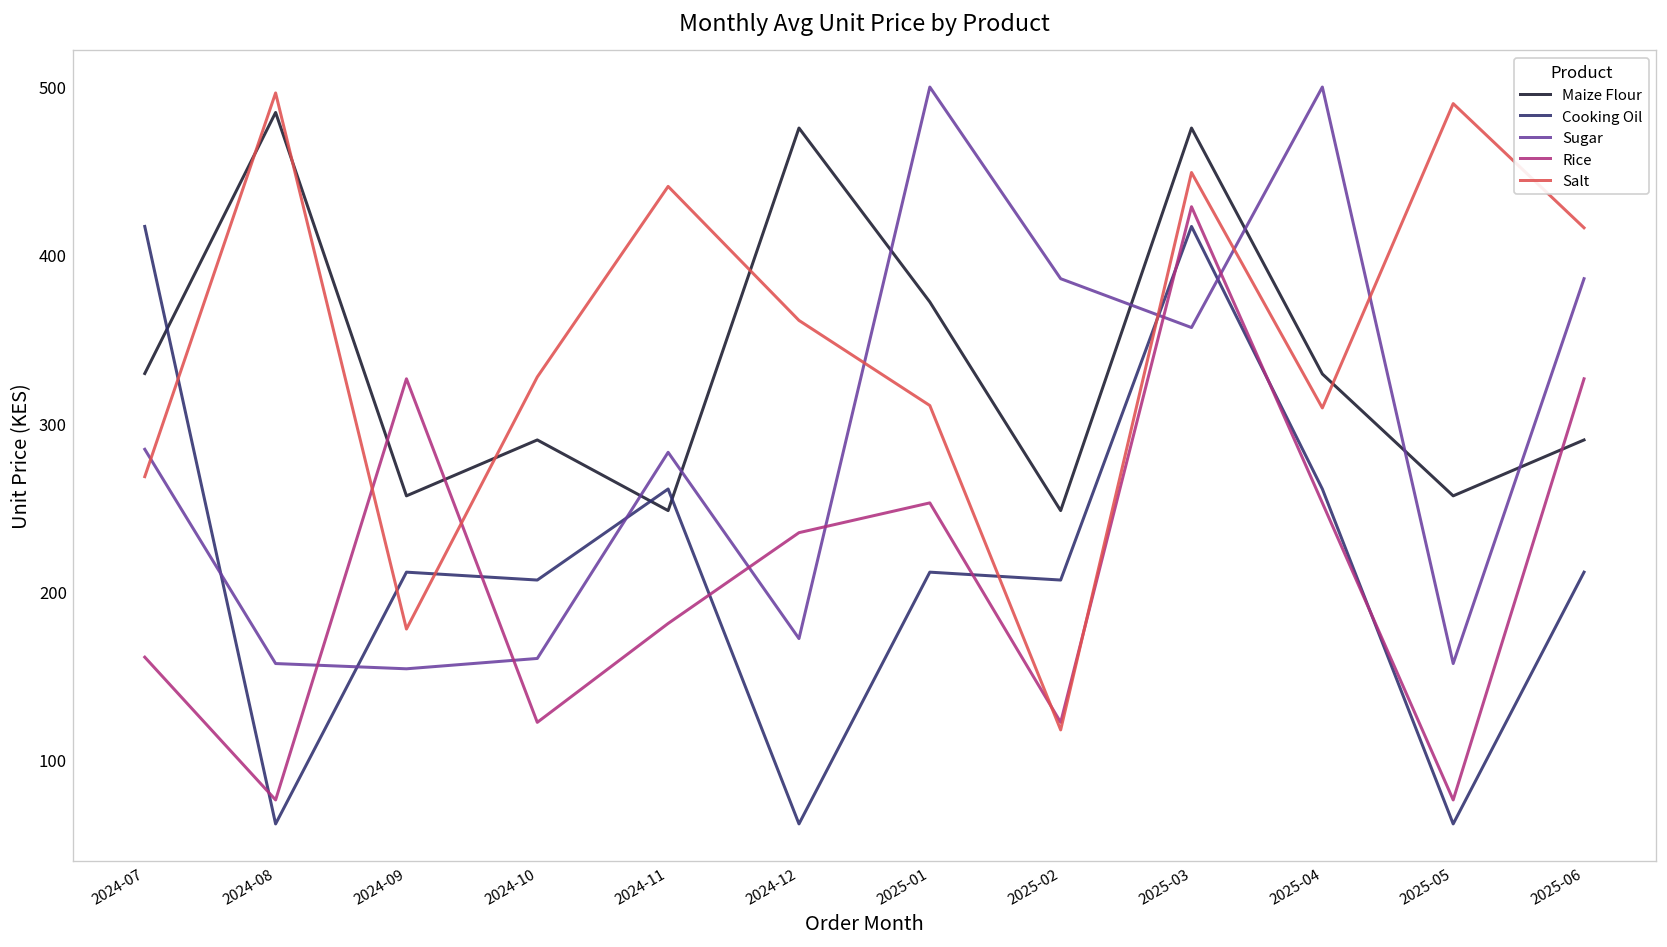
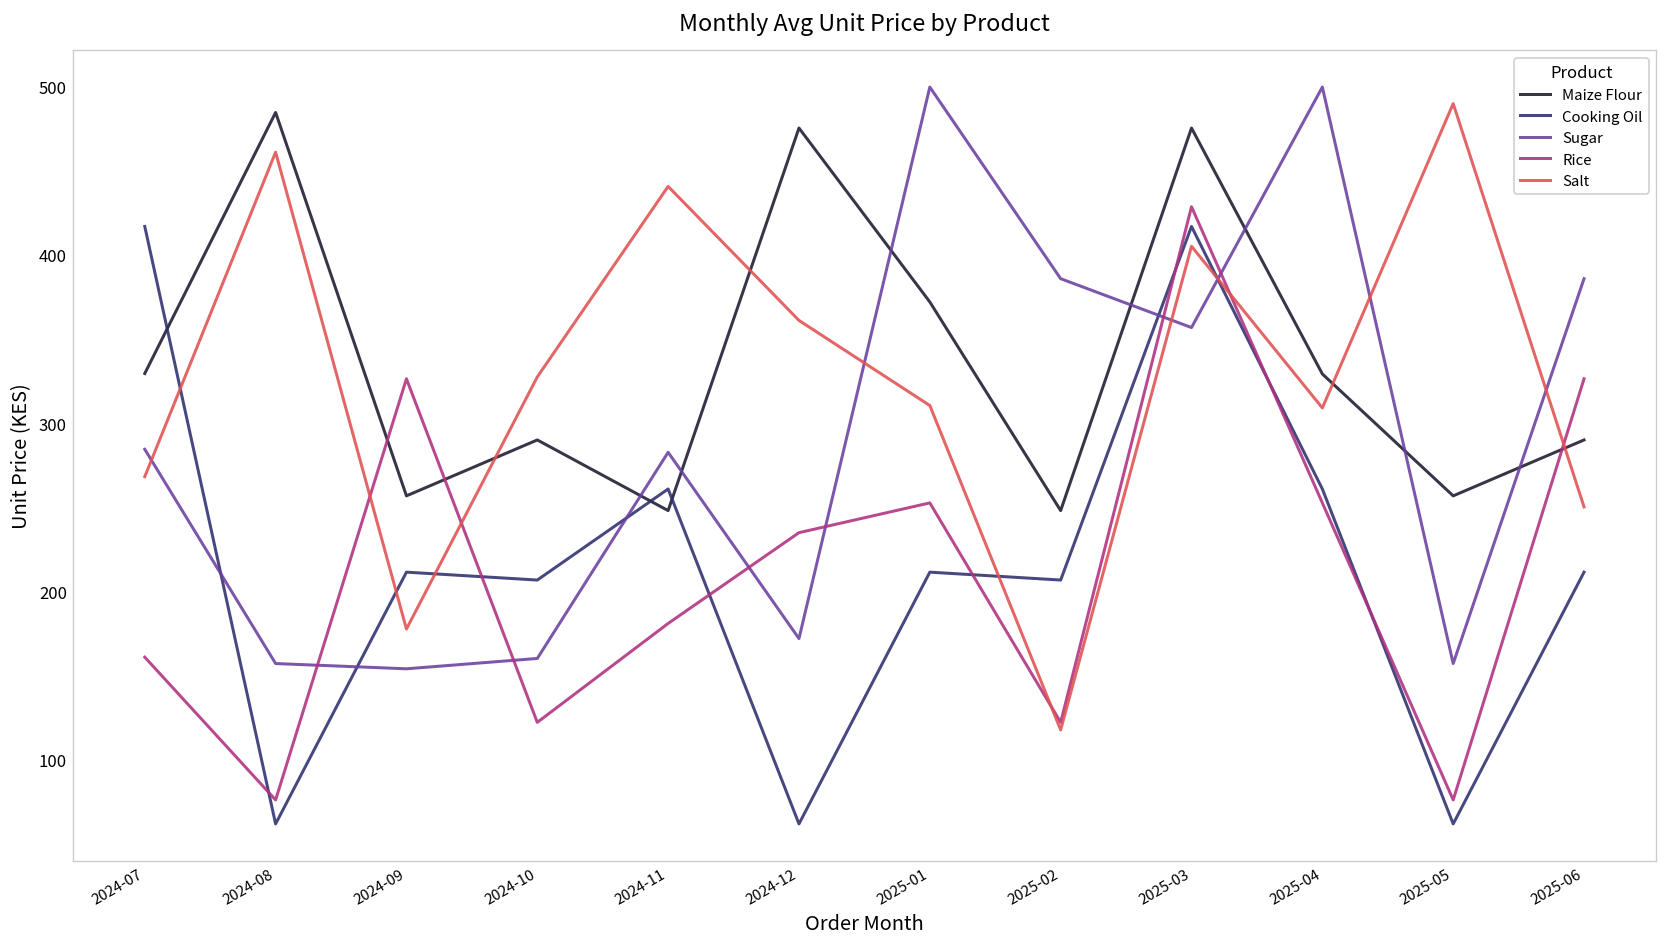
Salt, 2024-08: 496 -> 461
Salt, 2025-03: 449 -> 405
Salt, 2025-06: 416 -> 250
